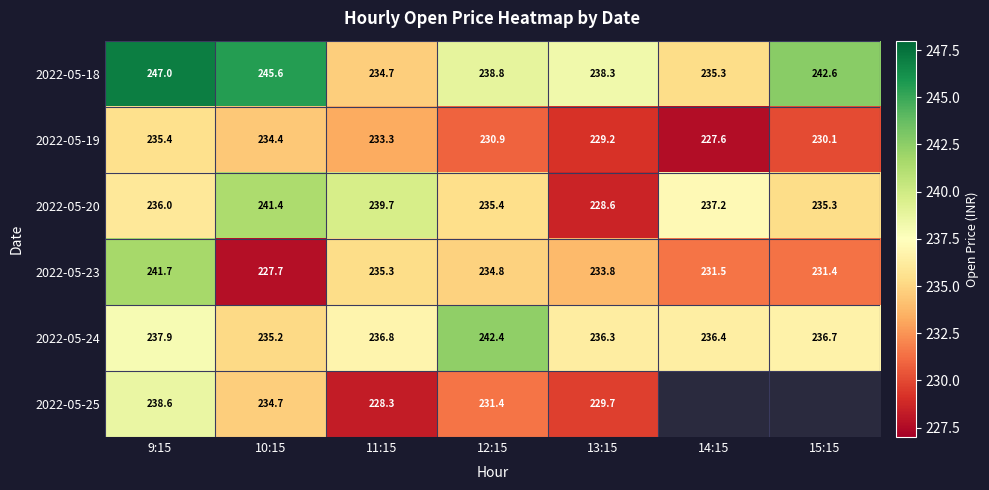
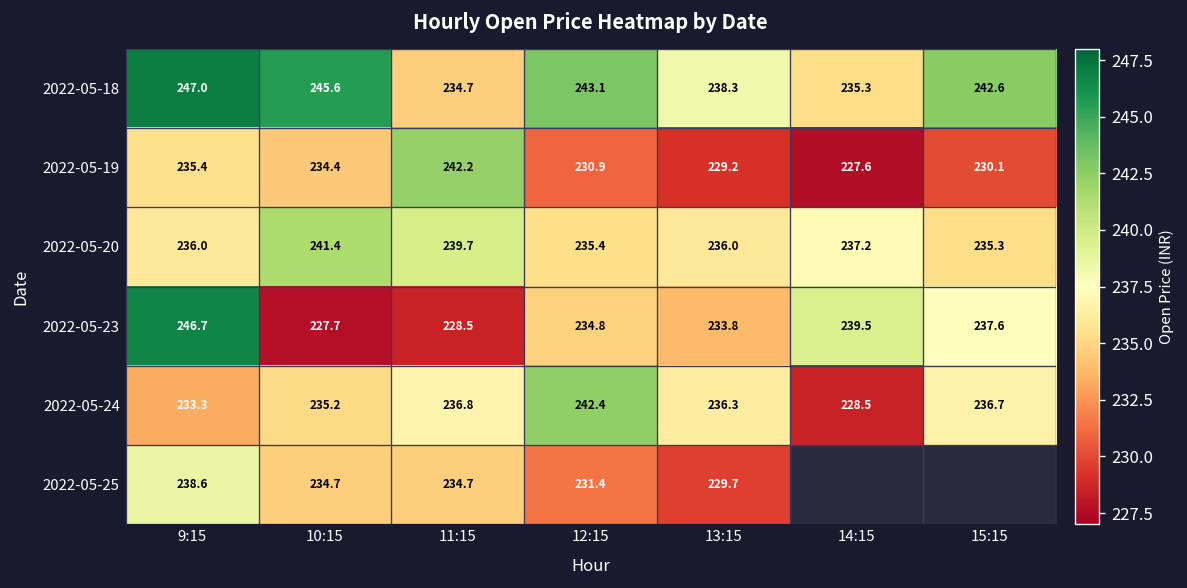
2022-05-18, 12:15: 238.8 -> 243.1
2022-05-19, 11:15: 233.3 -> 242.2
2022-05-20, 13:15: 228.6 -> 236.0
2022-05-23, 9:15: 241.7 -> 246.7
2022-05-23, 11:15: 235.3 -> 228.5
2022-05-23, 14:15: 231.5 -> 239.5
2022-05-23, 15:15: 231.4 -> 237.6
2022-05-24, 9:15: 237.9 -> 233.3
2022-05-24, 14:15: 236.4 -> 228.5
2022-05-25, 11:15: 228.3 -> 234.7
